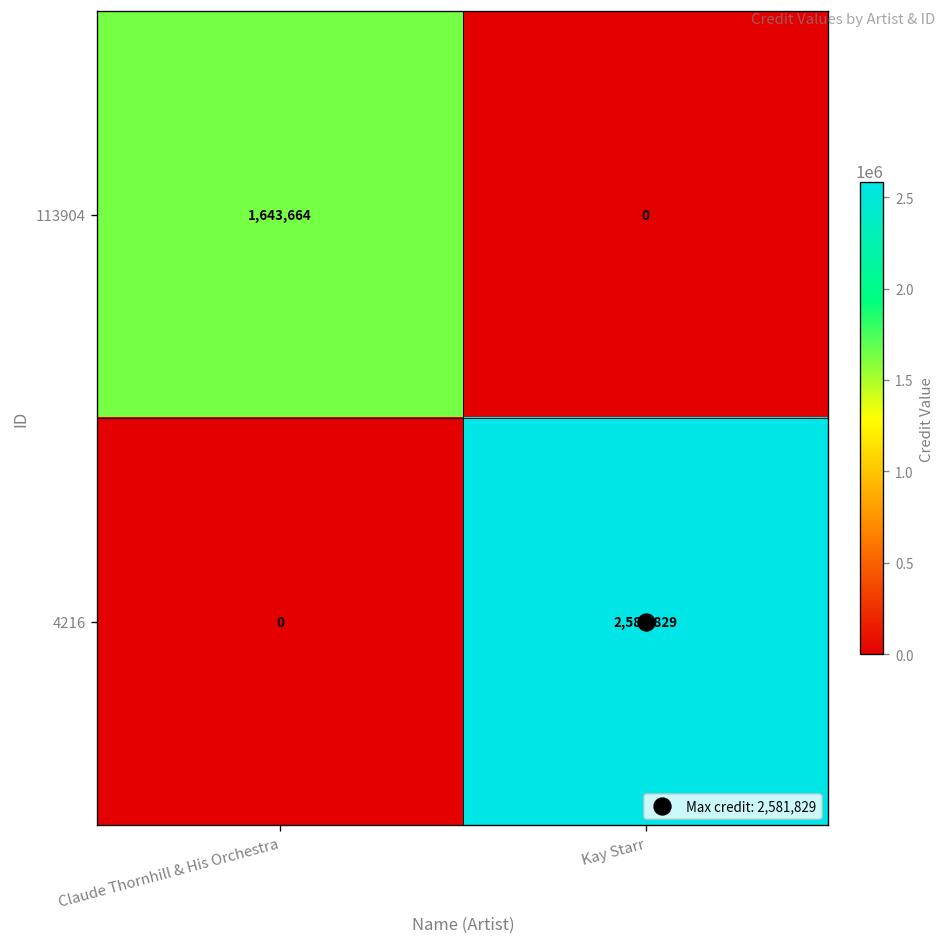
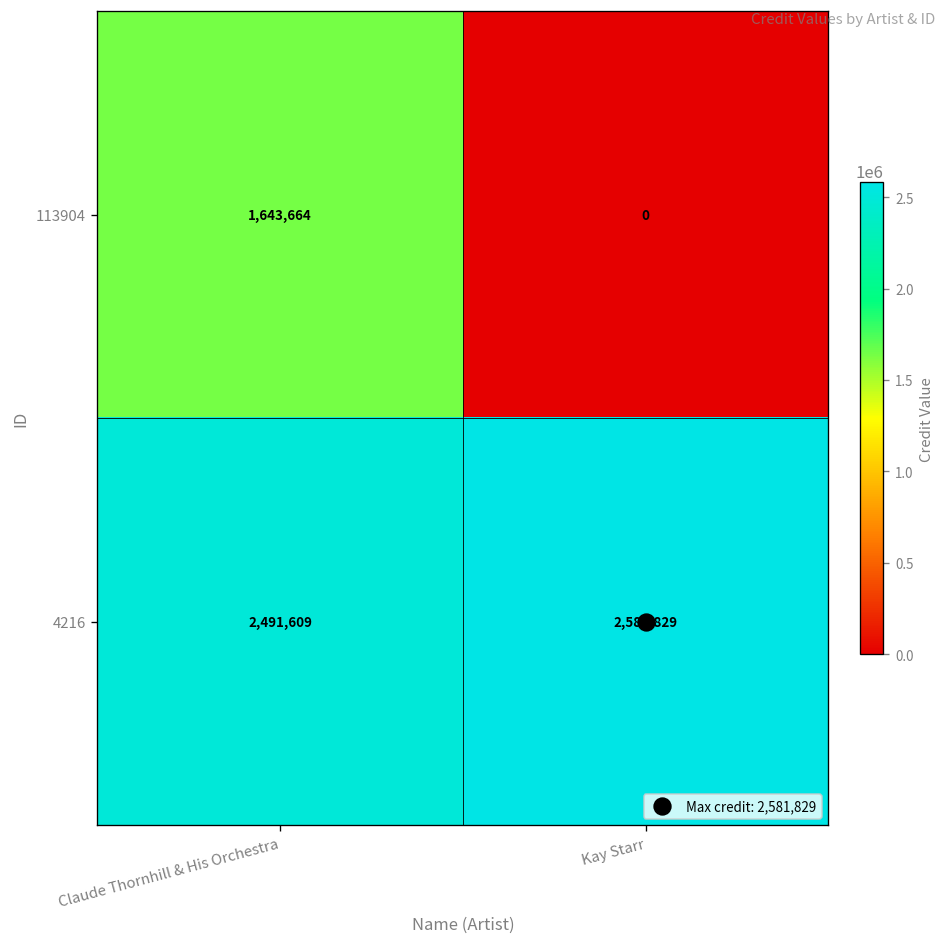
4216, Claude Thornhill & His Orchestra: 0 -> 2,491,609
